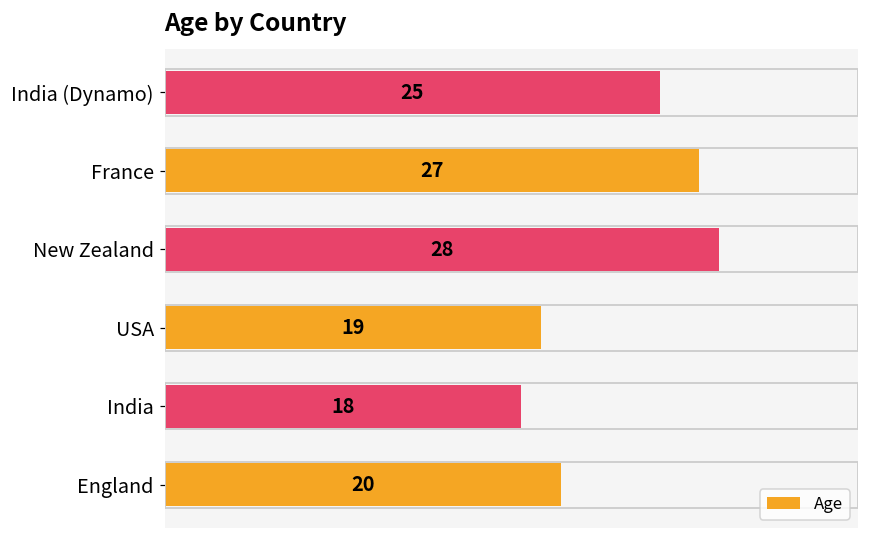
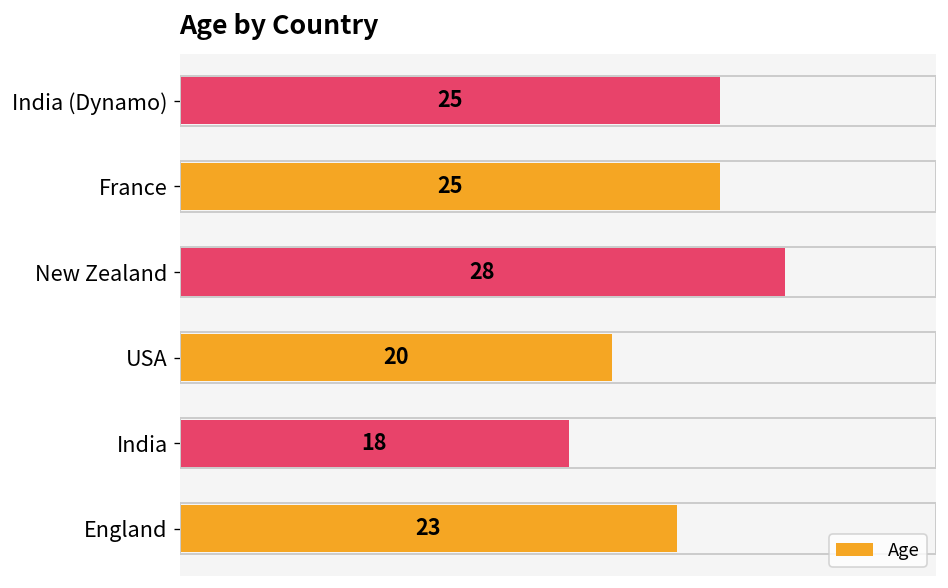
France: 27 -> 25
USA: 19 -> 20
England: 20 -> 23
